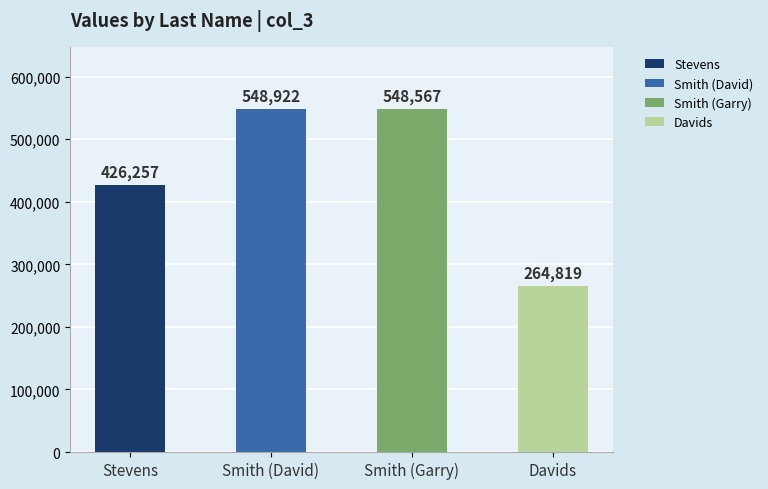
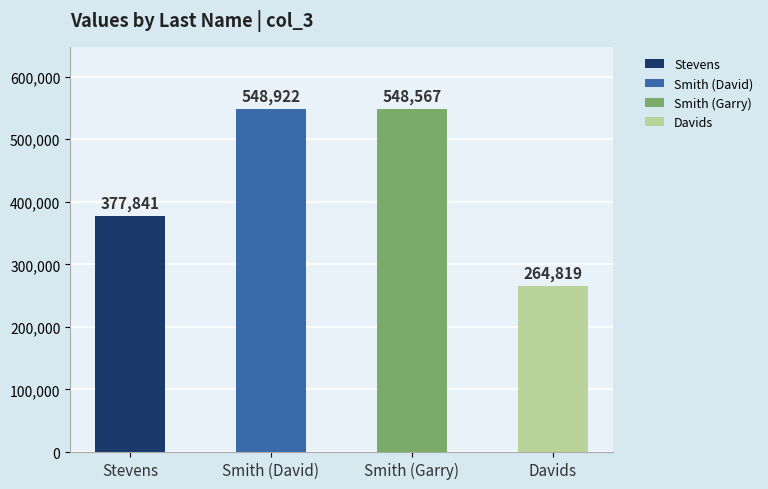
Stevens: 426,257 -> 377,841
